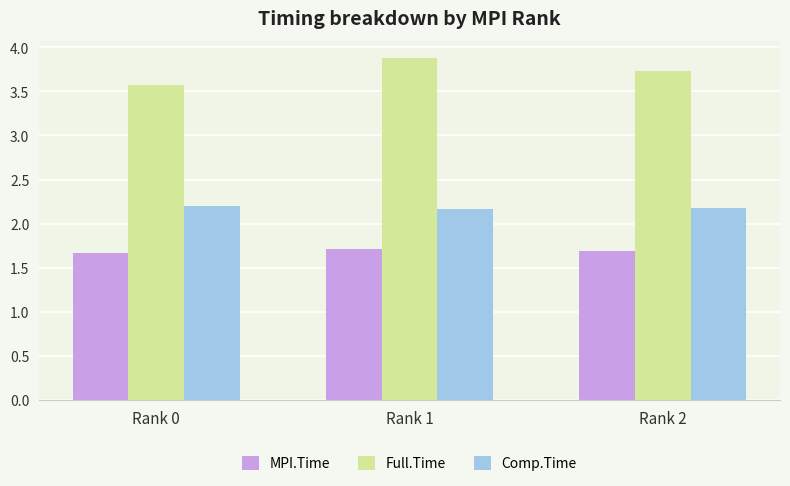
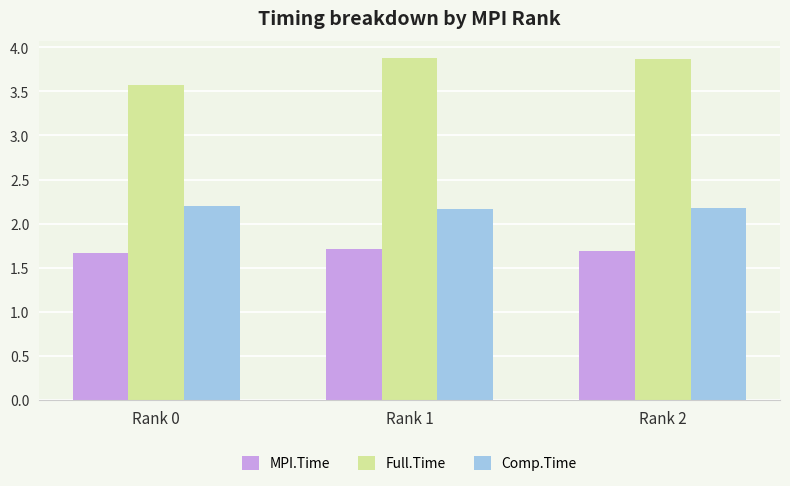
Full.Time, Rank 2: 3.7 -> 3.9
